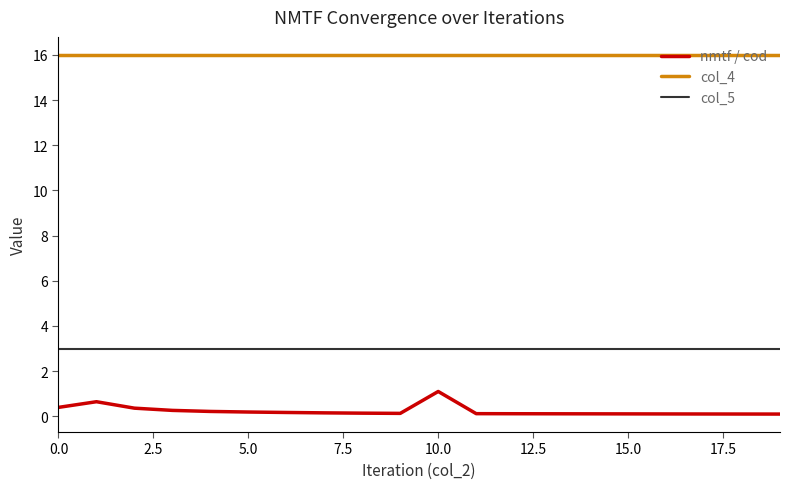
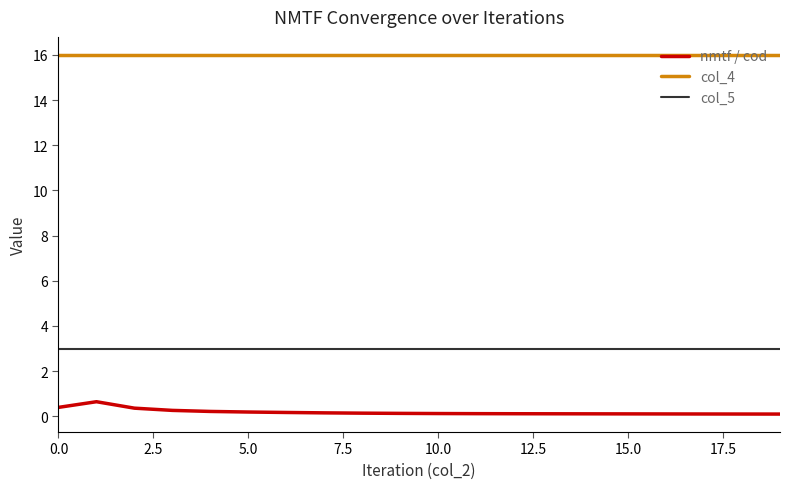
nmtf / cod, 10.0: 1.1 -> 0.1
